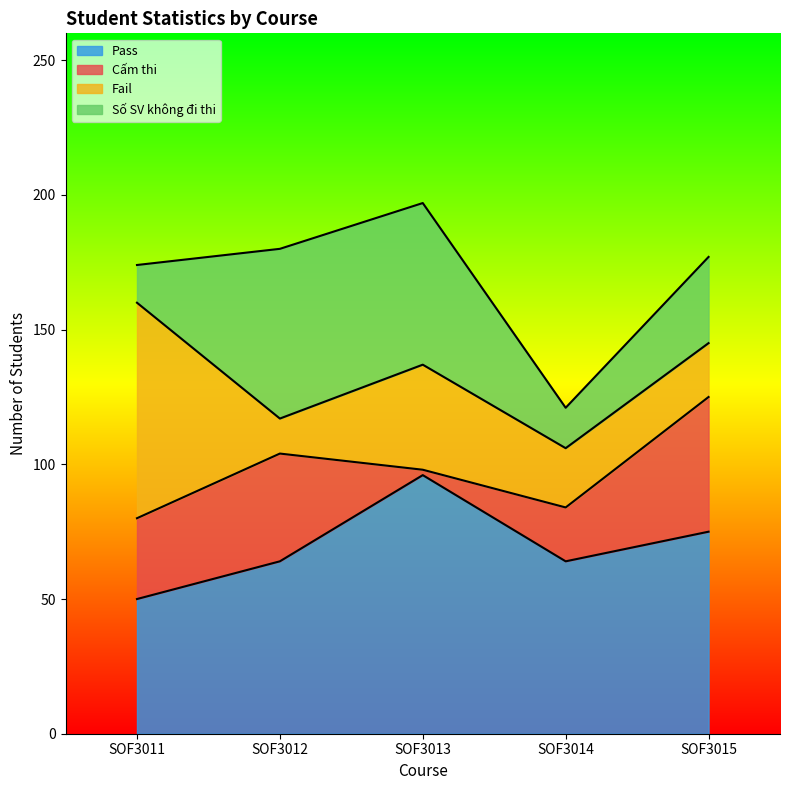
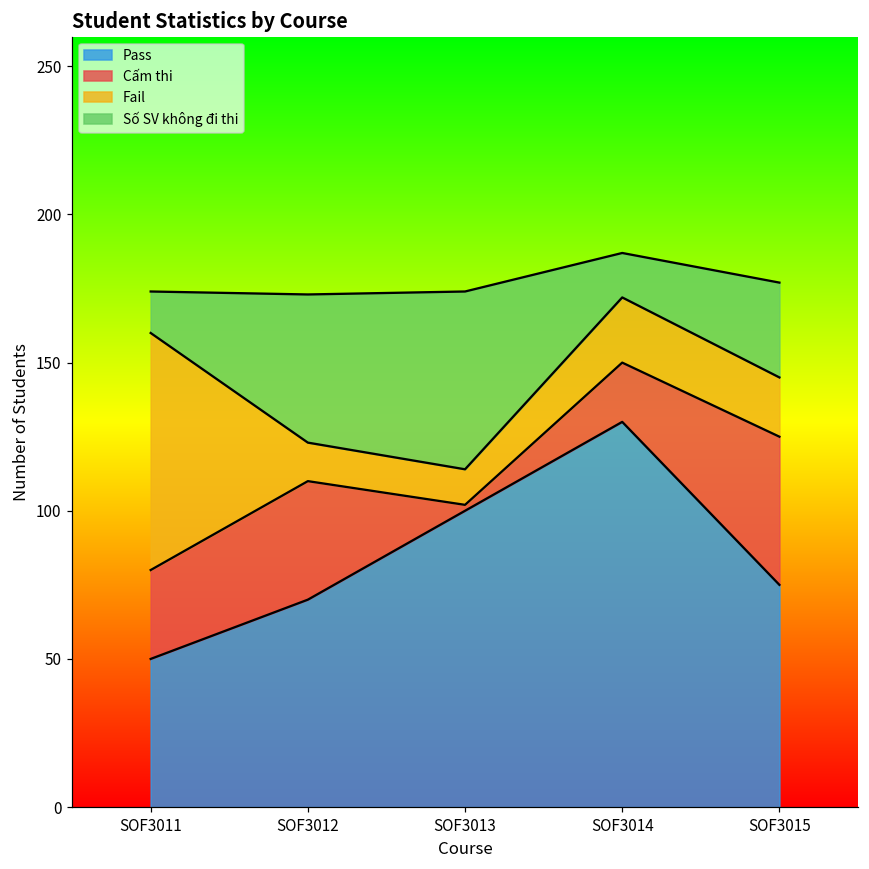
Pass, SOF3012: 64 -> 70
Số SV không đi thi, SOF3012: 63 -> 50
Pass, SOF3013: 96 -> 100
Fail, SOF3013: 39 -> 12
Pass, SOF3014: 64 -> 130
